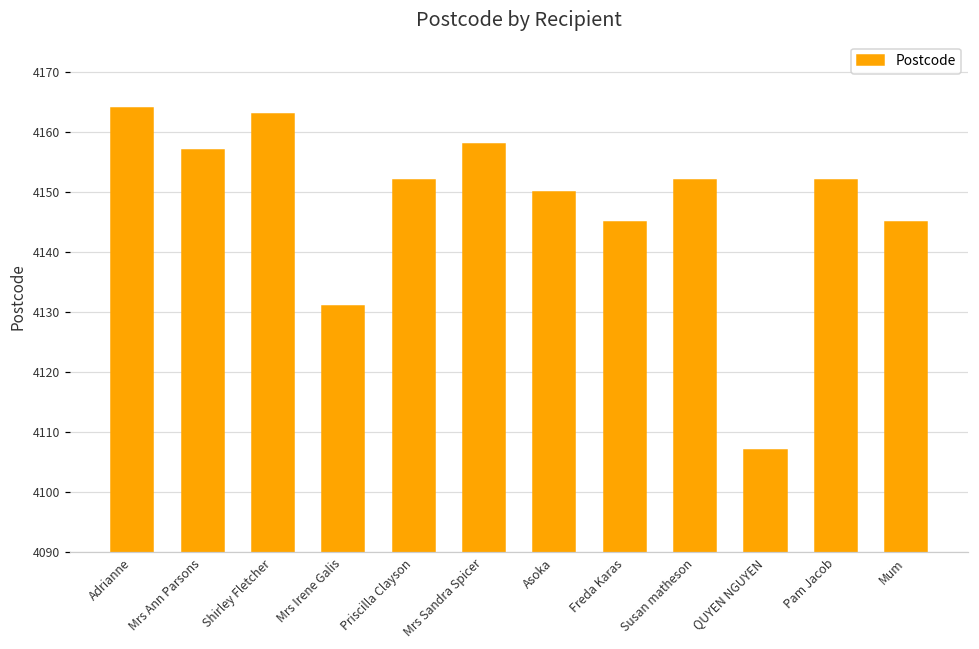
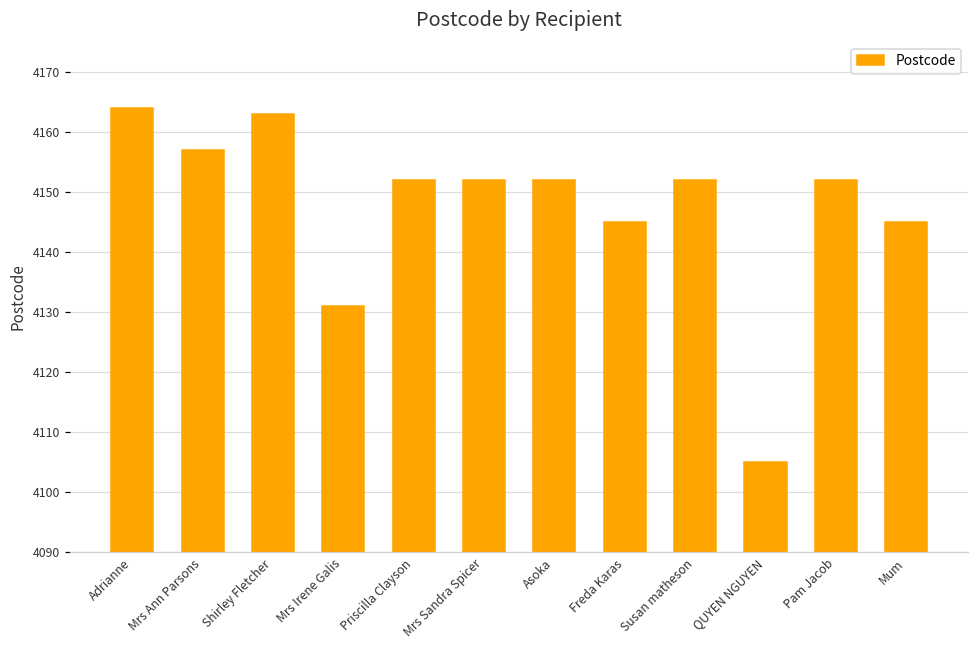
Mrs Sandra Spicer: 4158 -> 4152
Asoka: 4150 -> 4152
QUYEN NGUYEN: 4107 -> 4105
